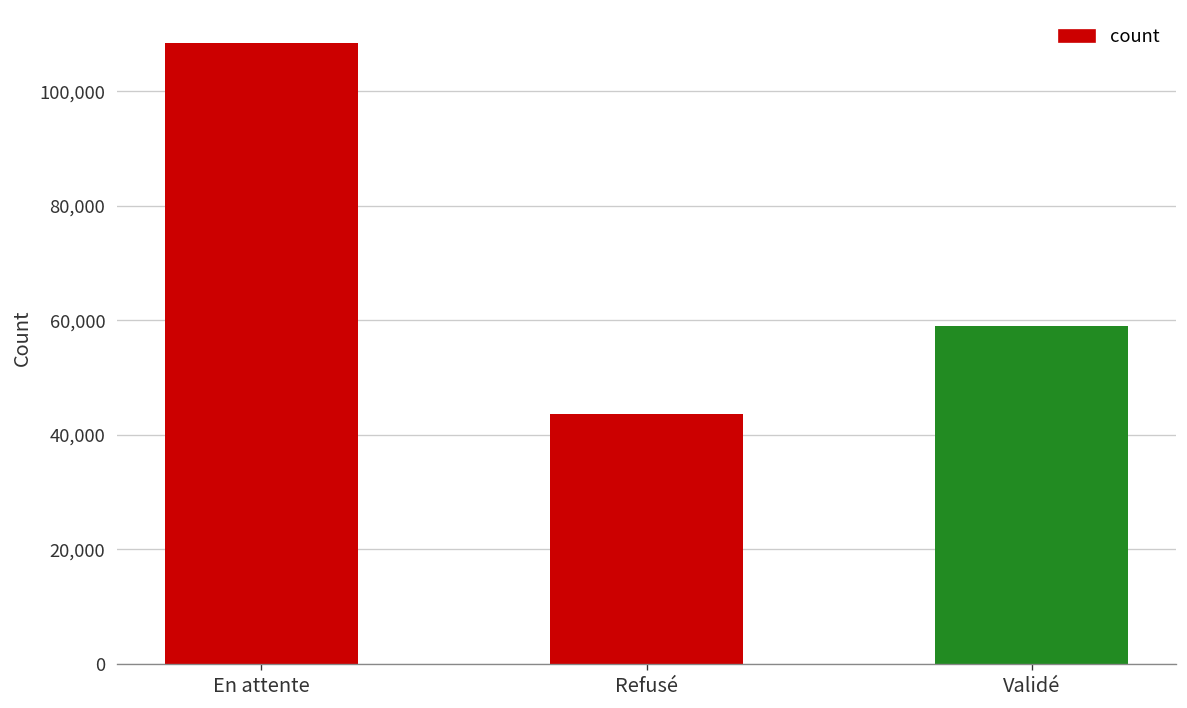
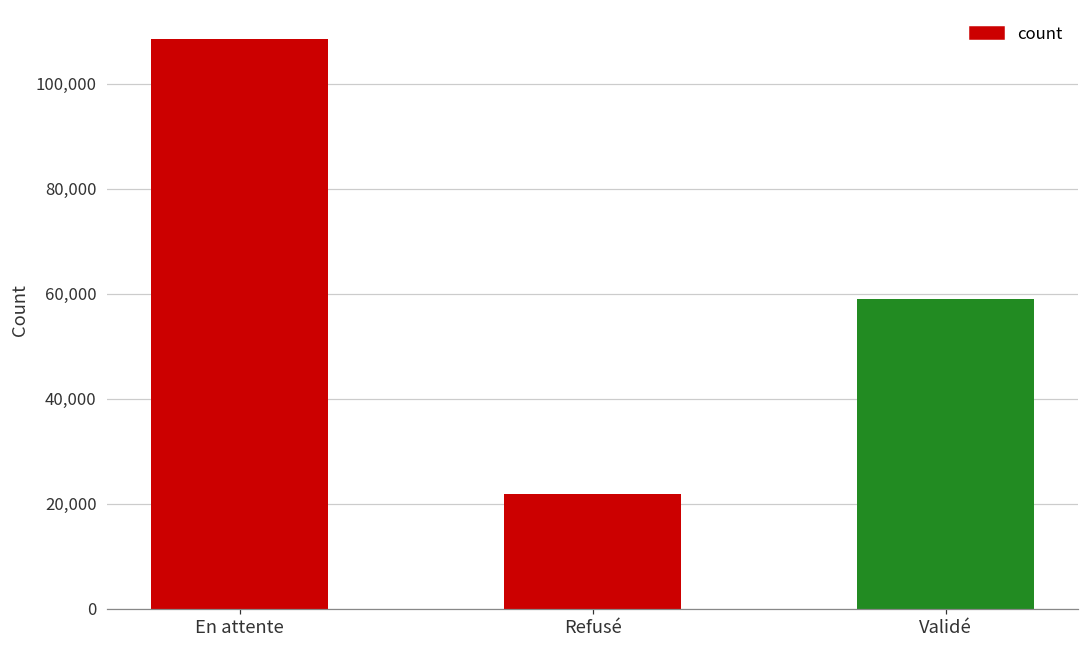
Refusé: 44,000 -> 22,000
